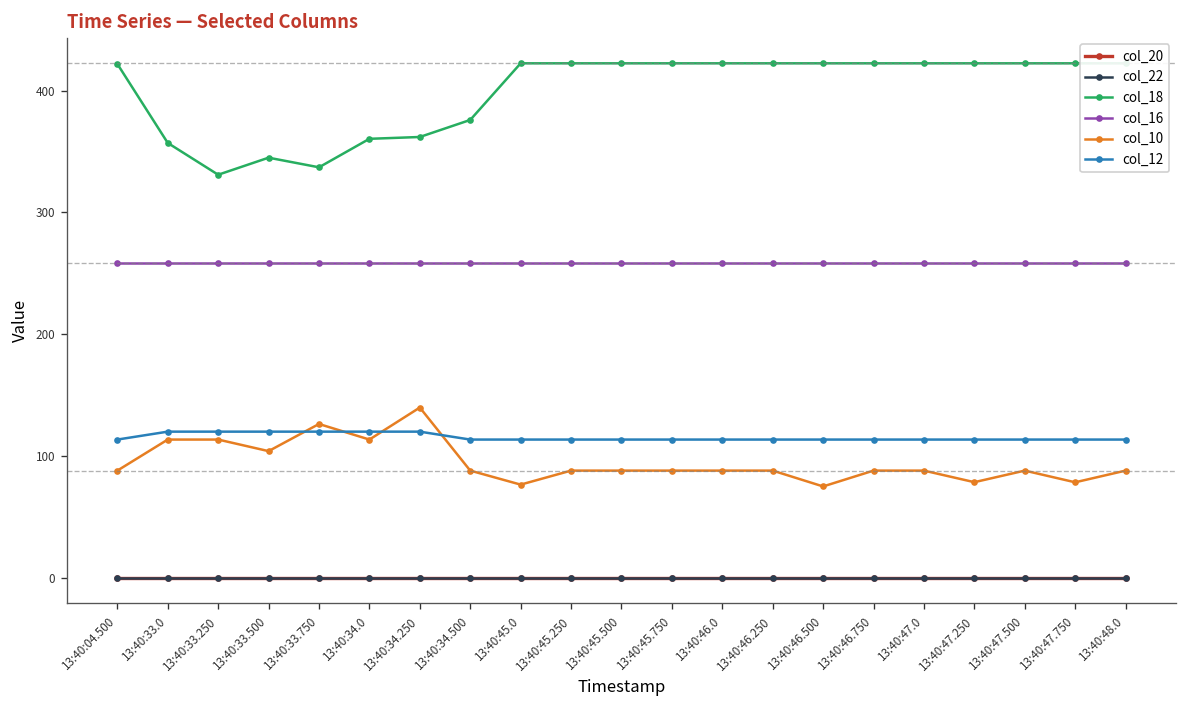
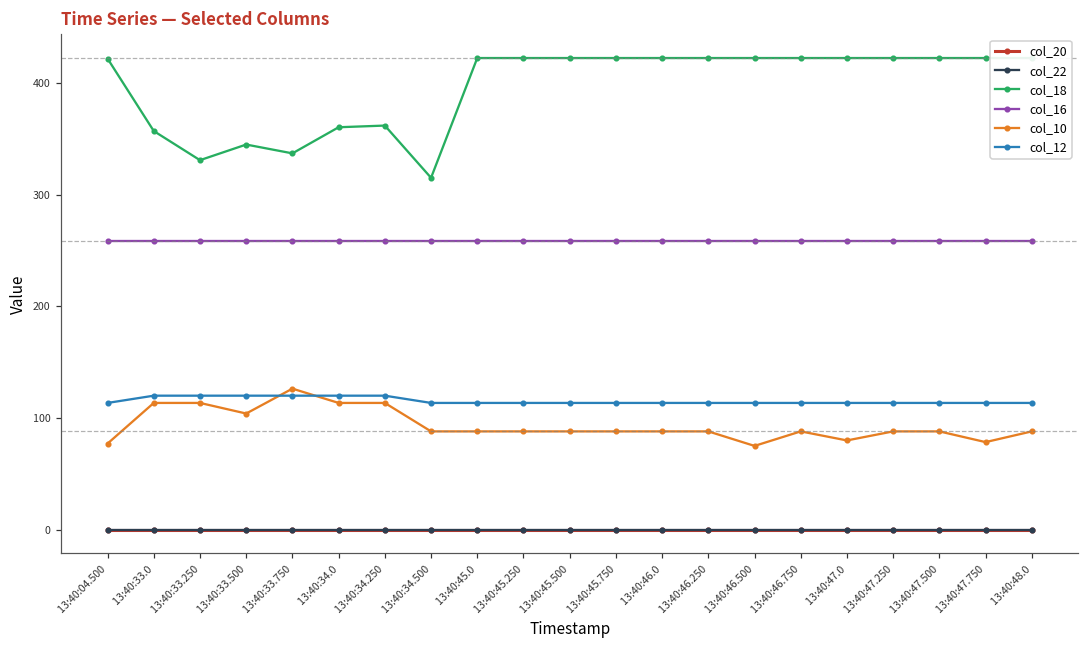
col_10, 13:40:04.500: 88 -> 77
col_10, 13:40:34.250: 140 -> 114
col_18, 13:40:34.500: 376 -> 315
col_10, 13:40:45.0: 77 -> 88
col_10, 13:40:47.0: 88 -> 80
col_10, 13:40:47.250: 79 -> 88
